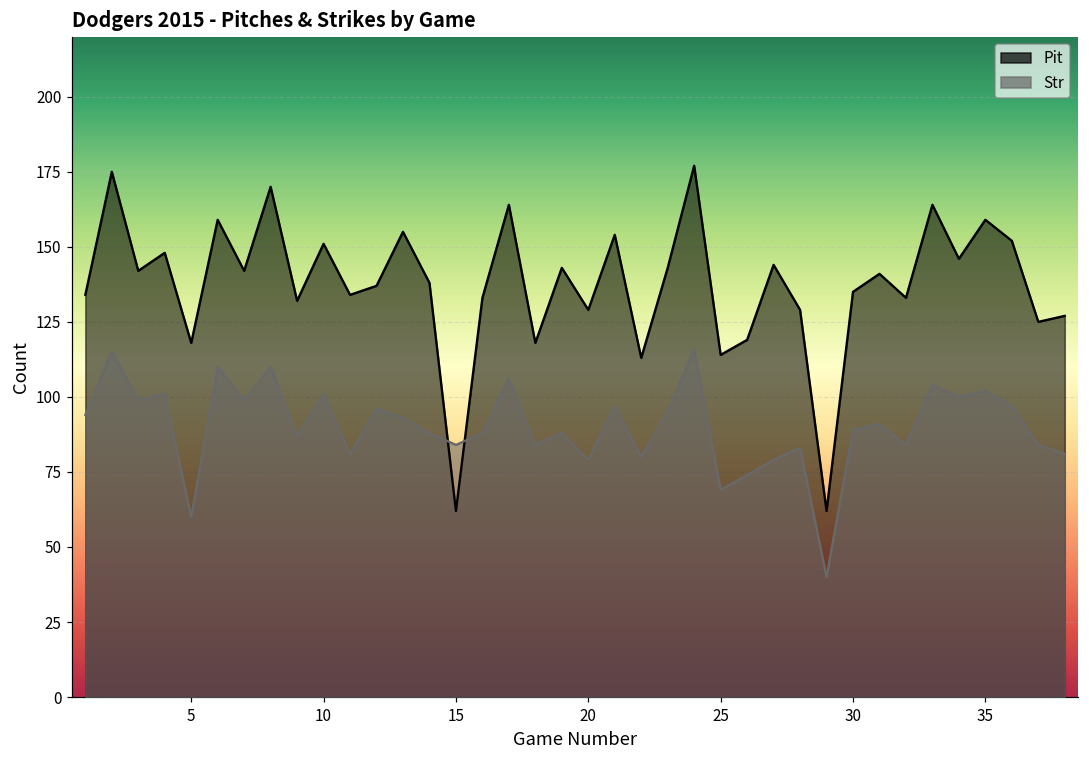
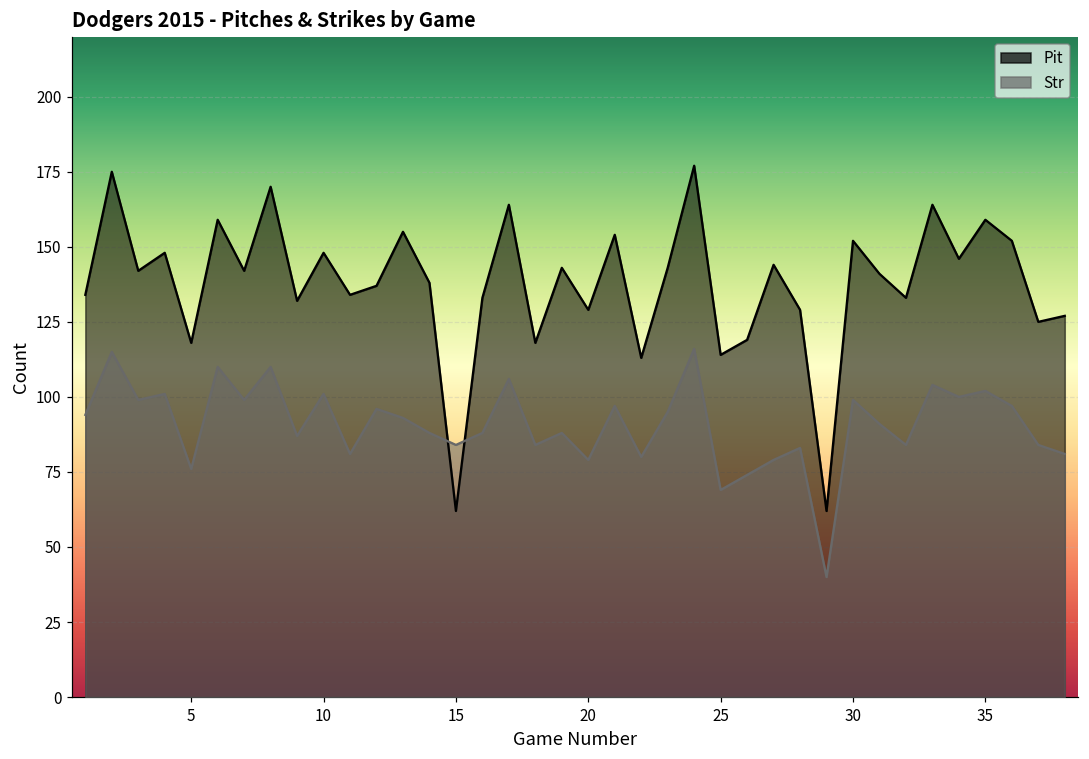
Str, 5: 60 -> 76
Pit, 10: 151 -> 148
Pit, 30: 135 -> 152
Str, 30: 89 -> 99
